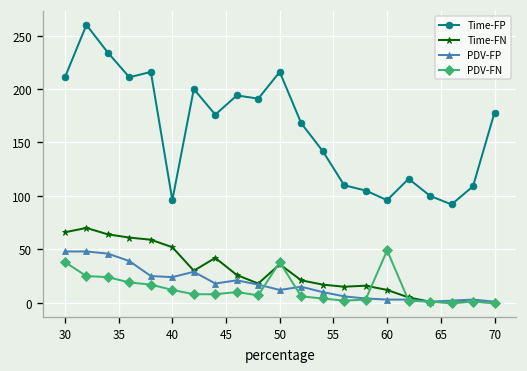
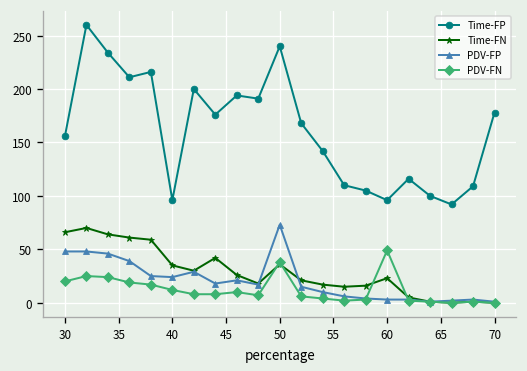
Time-FP, 30: 210 -> 160
PDV-FN, 30: 40 -> 20
Time-FN, 40: 50 -> 40
Time-FP, 50: 220 -> 240
PDV-FP, 50: 10 -> 70
Time-FN, 60: 10 -> 20
